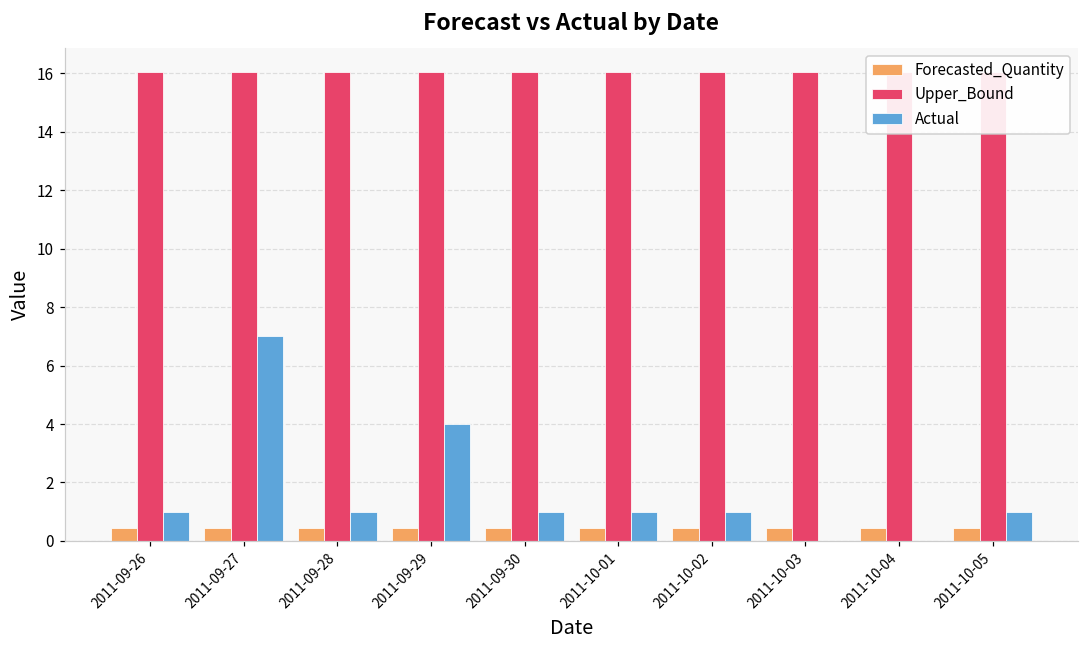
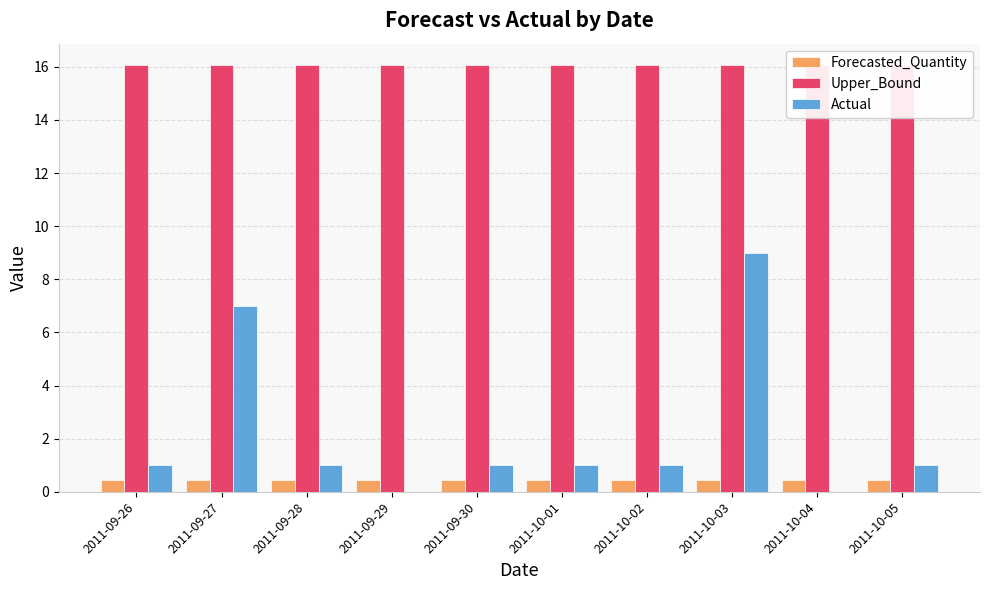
Actual, 2011-09-29: 4 -> 0
Actual, 2011-10-03: 0 -> 9
